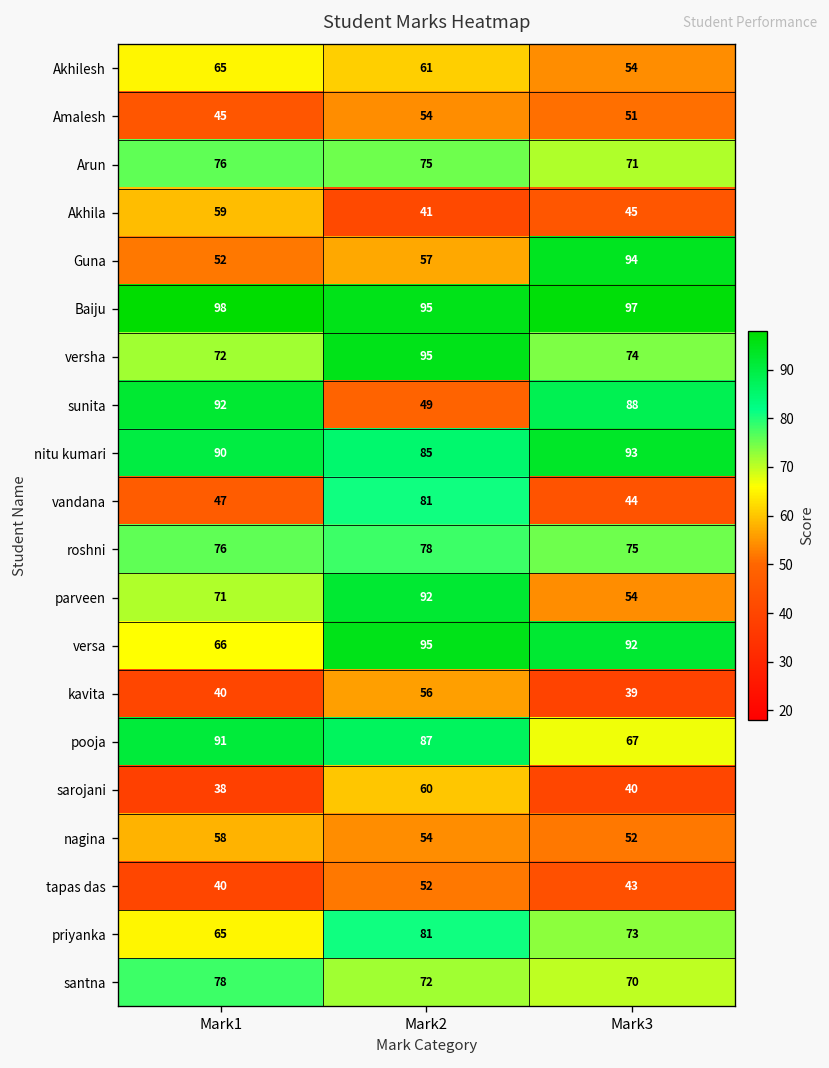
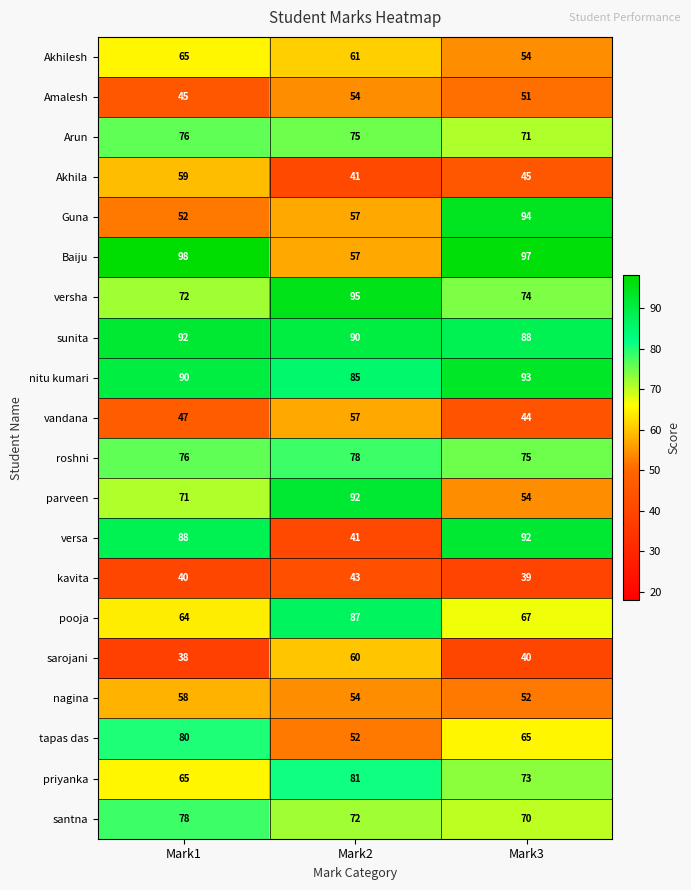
Baiju, Mark2: 95 -> 57
sunita, Mark2: 49 -> 90
vandana, Mark2: 81 -> 57
versa, Mark1: 66 -> 88
versa, Mark2: 95 -> 41
kavita, Mark2: 56 -> 43
pooja, Mark1: 91 -> 64
tapas das, Mark1: 40 -> 80
tapas das, Mark3: 43 -> 65
